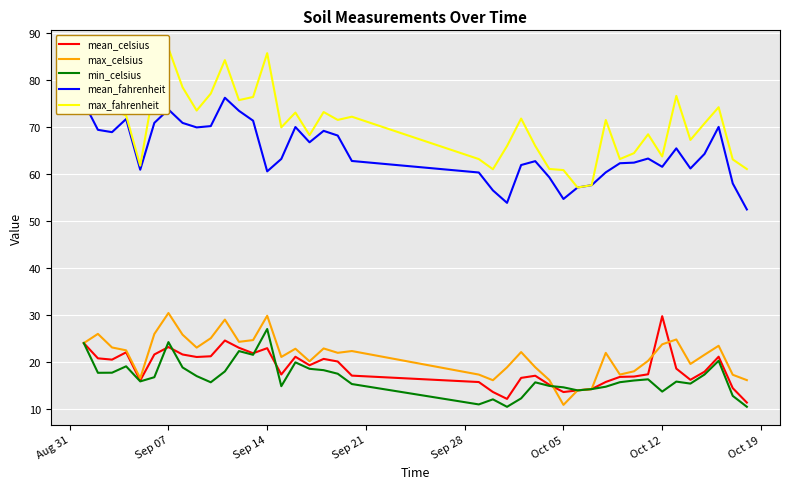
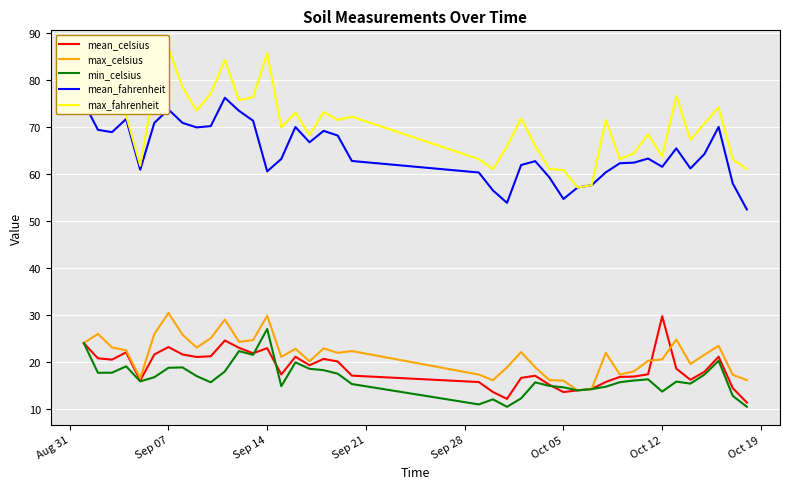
min_celsius, Sep 07: 24 -> 19
max_celsius, Oct 05: 11 -> 16
max_celsius, Oct 12: 24 -> 21
